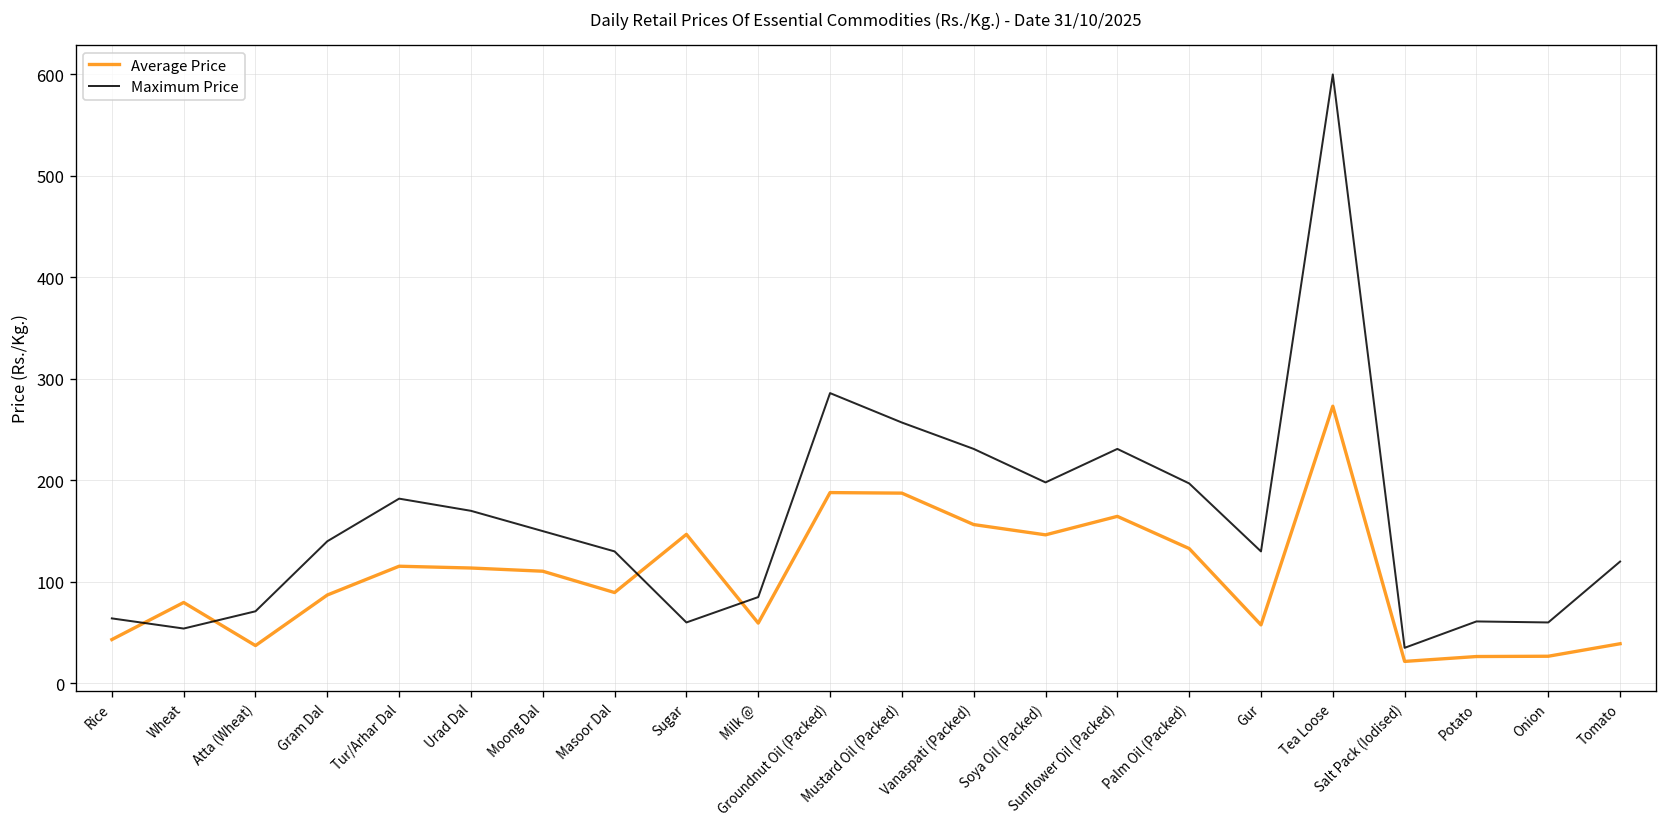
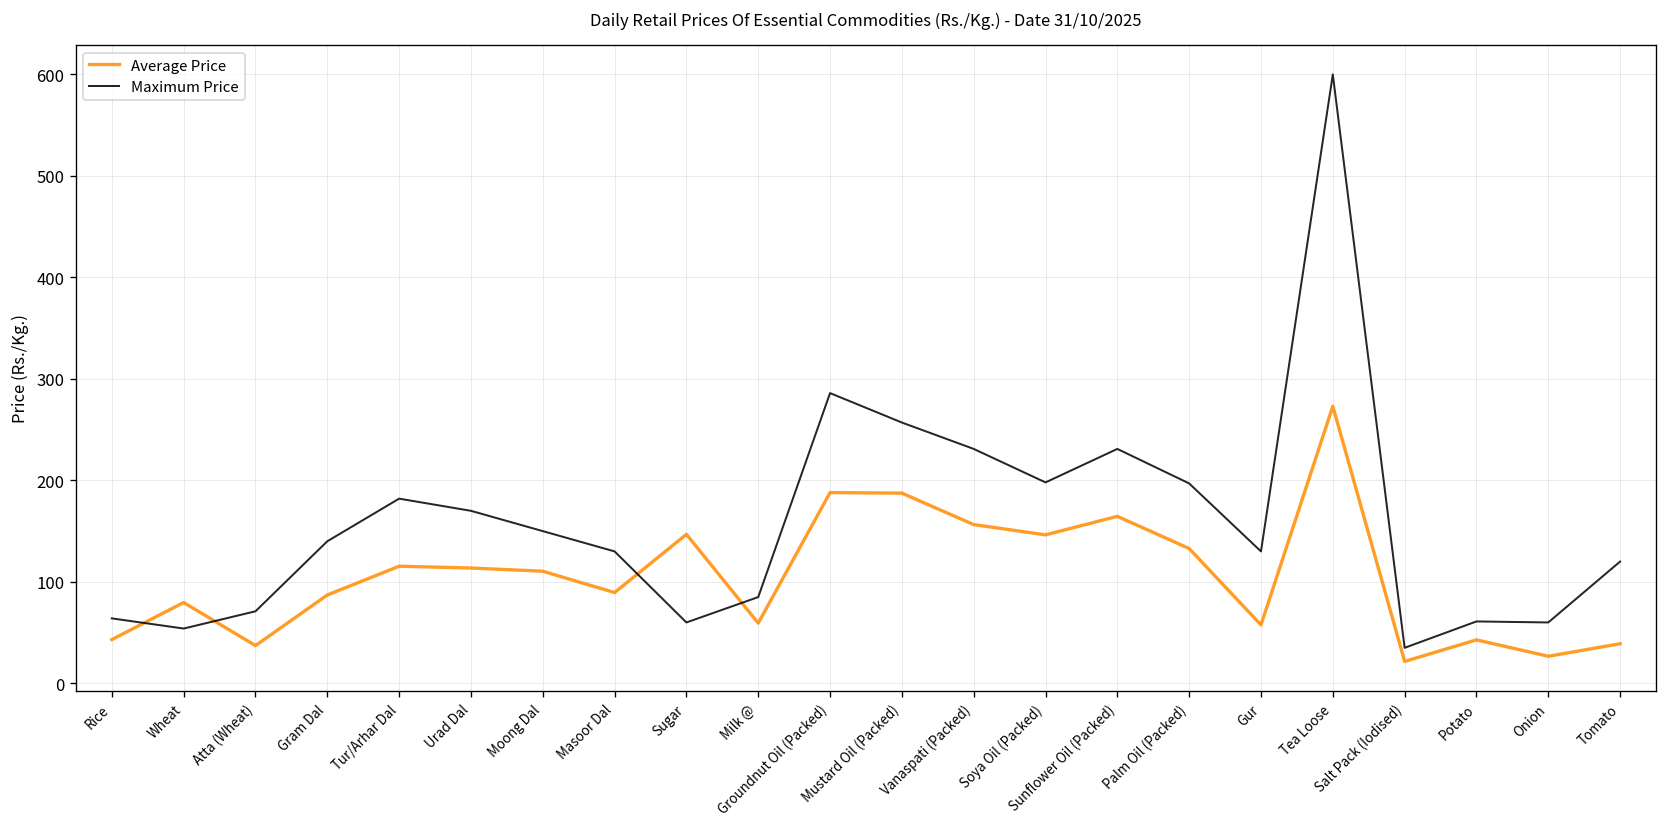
Average Price, Potato: 30 -> 40
